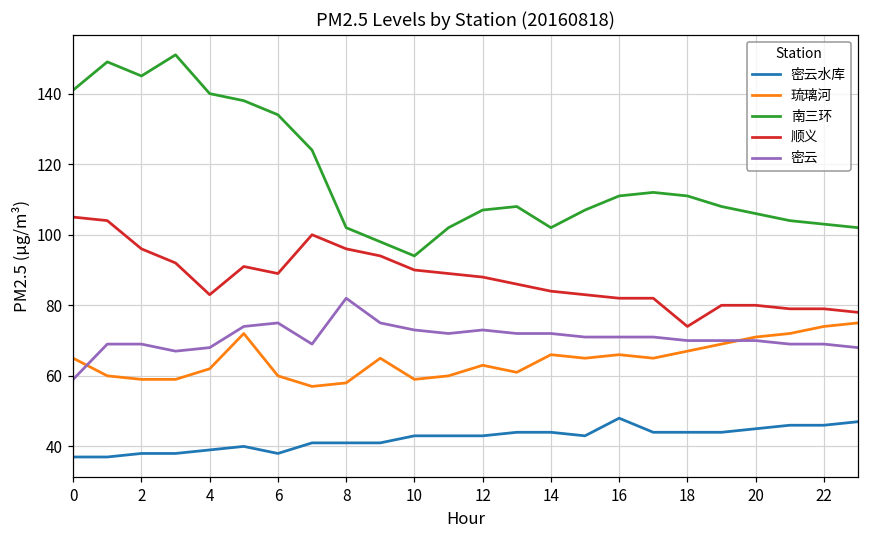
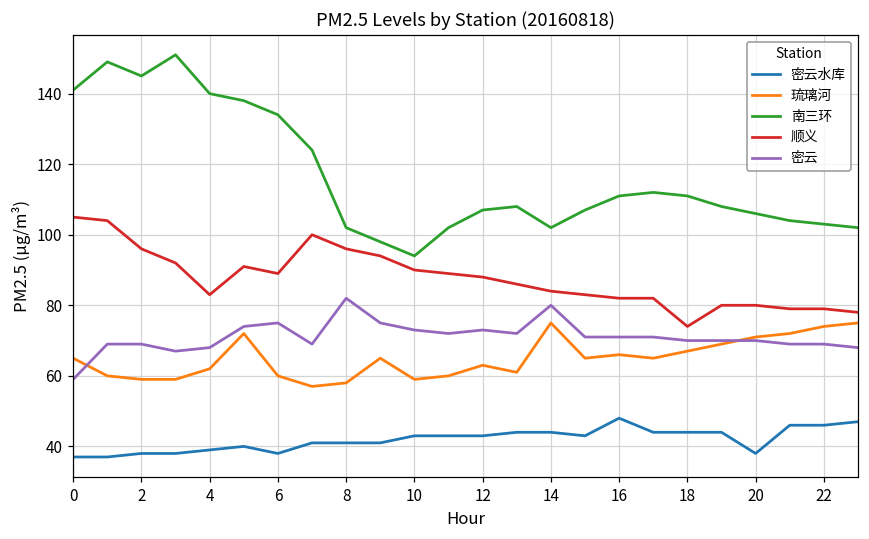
琉璃河, 14: 66 -> 75
密云, 14: 72 -> 80
密云水库, 20: 45 -> 38
